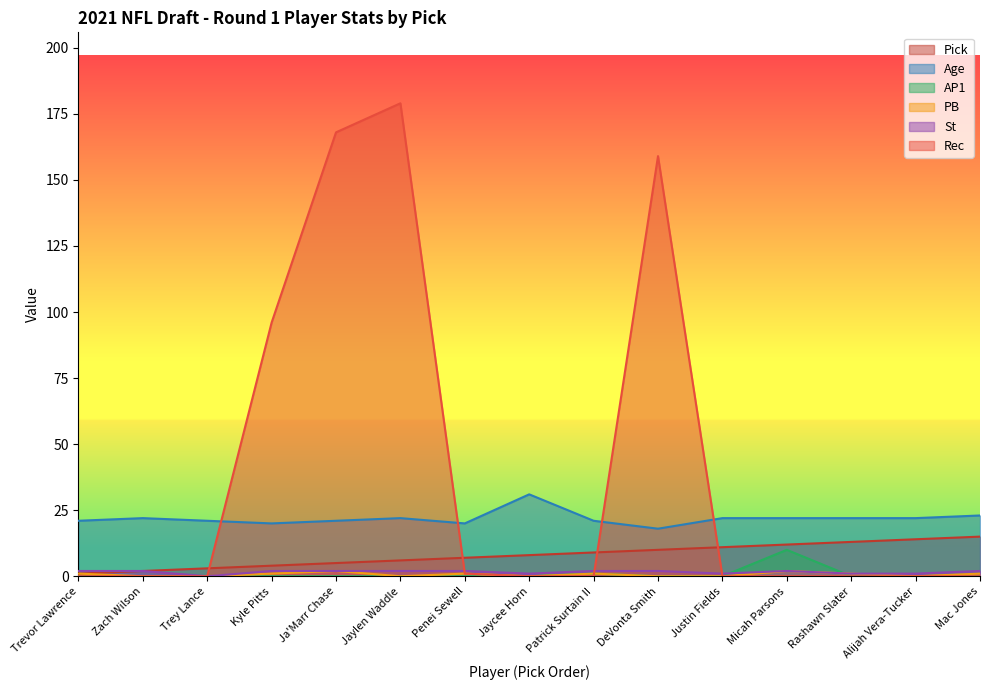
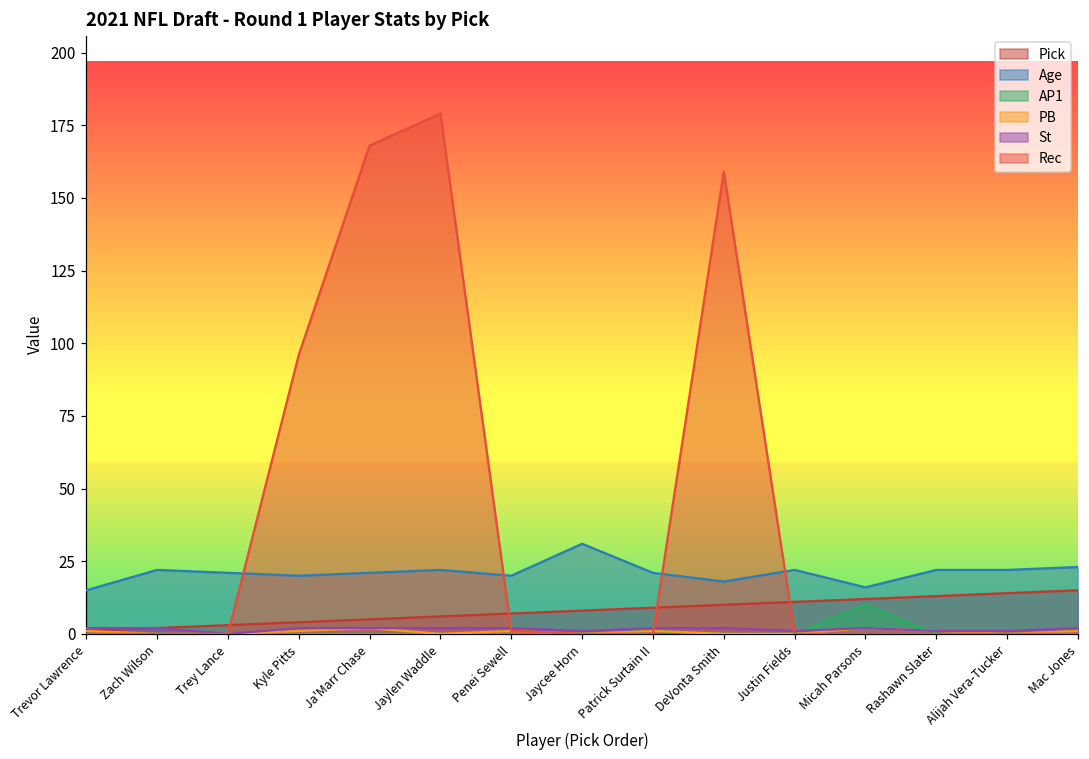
Age, Trevor Lawrence: 21 -> 15
Age, Micah Parsons: 22 -> 16
